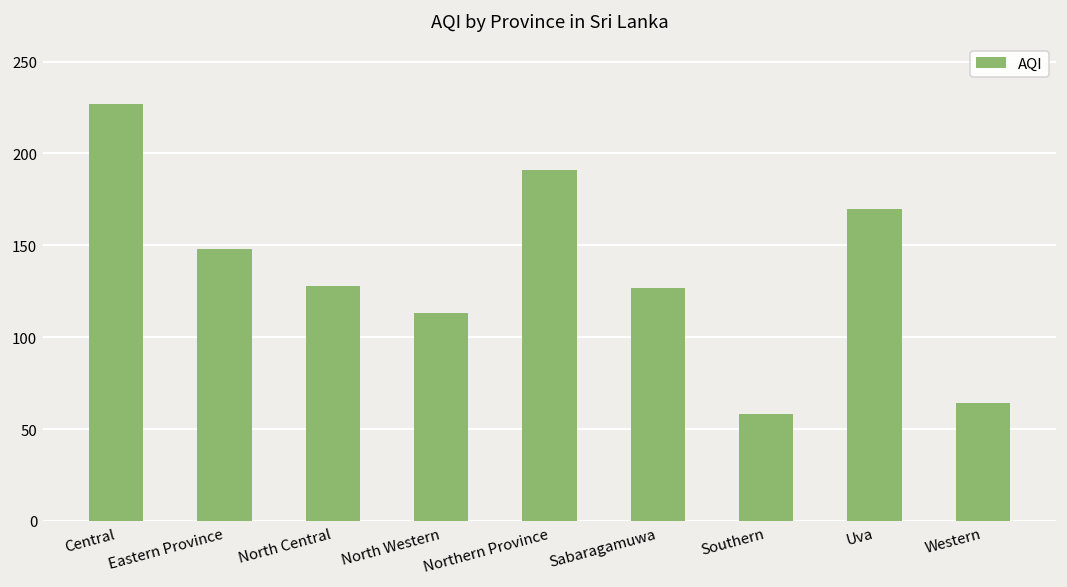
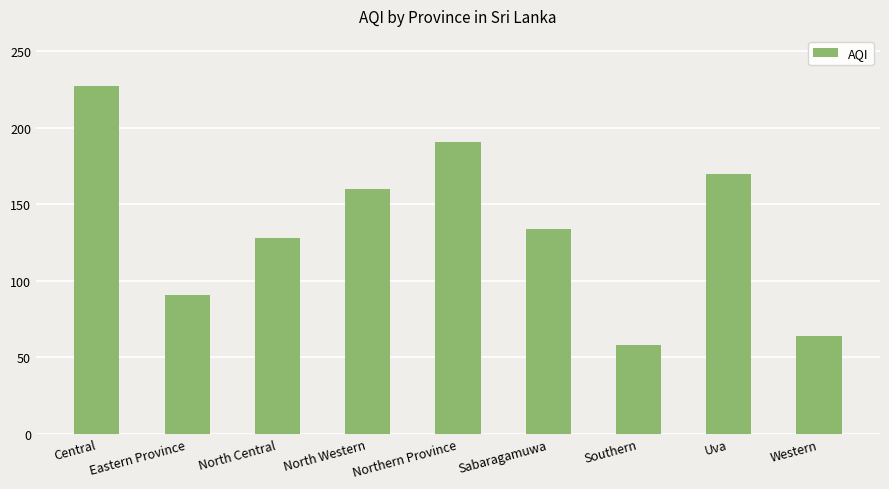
Eastern Province: 148 -> 91
North Western: 113 -> 160
Sabaragamuwa: 127 -> 134
